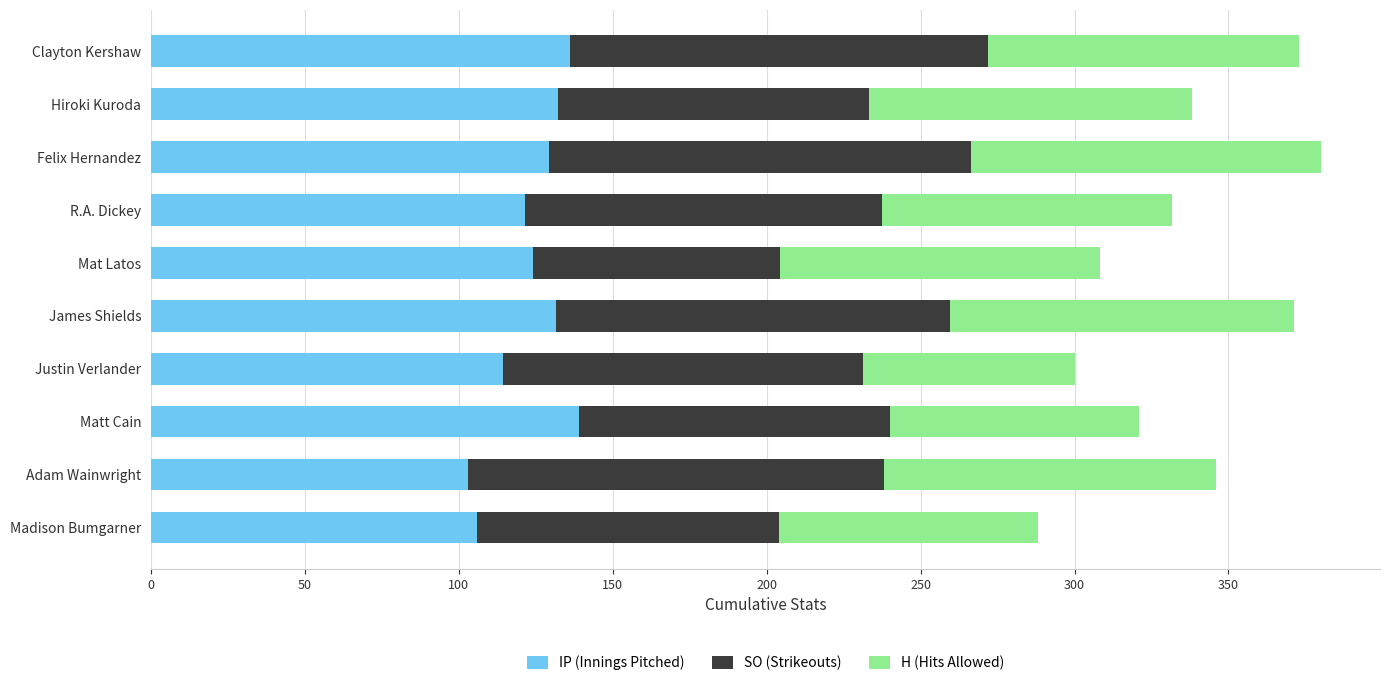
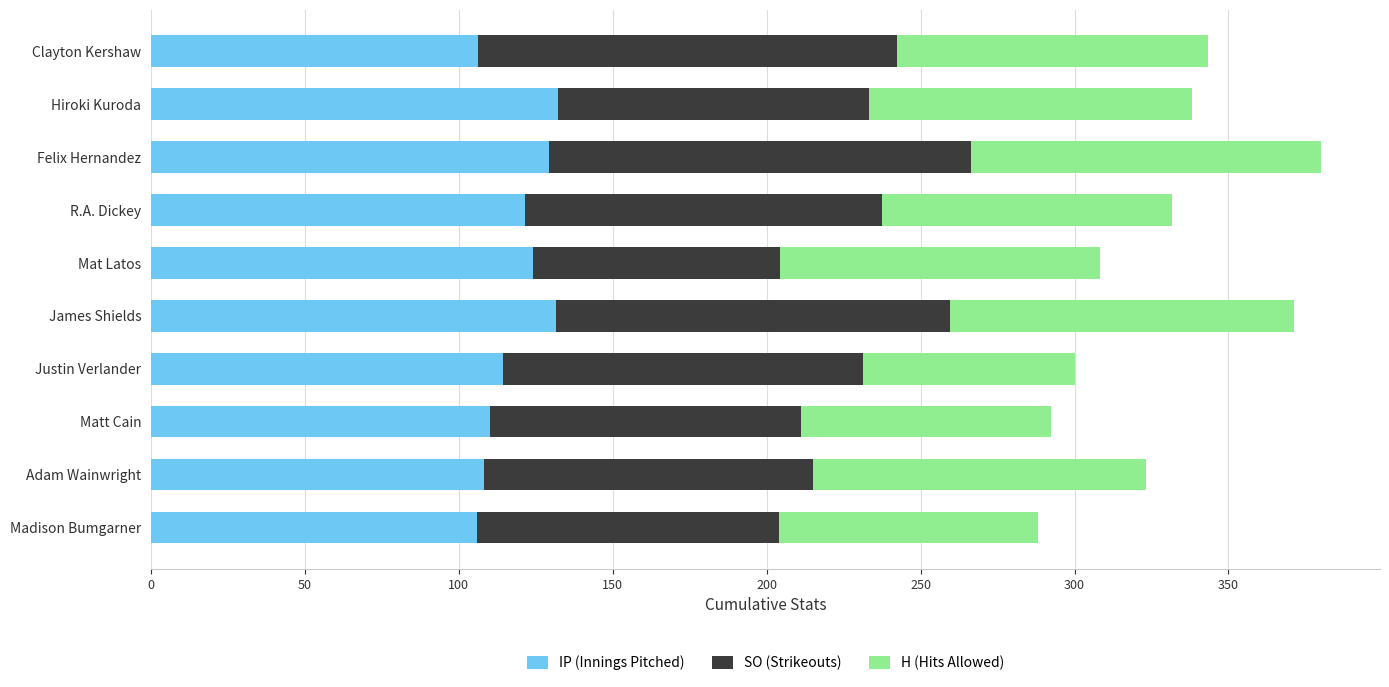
IP (Innings Pitched), Clayton Kershaw: 136 -> 106
IP (Innings Pitched), Matt Cain: 139 -> 110
IP (Innings Pitched), Adam Wainwright: 103 -> 108
SO (Strikeouts), Adam Wainwright: 135 -> 107
